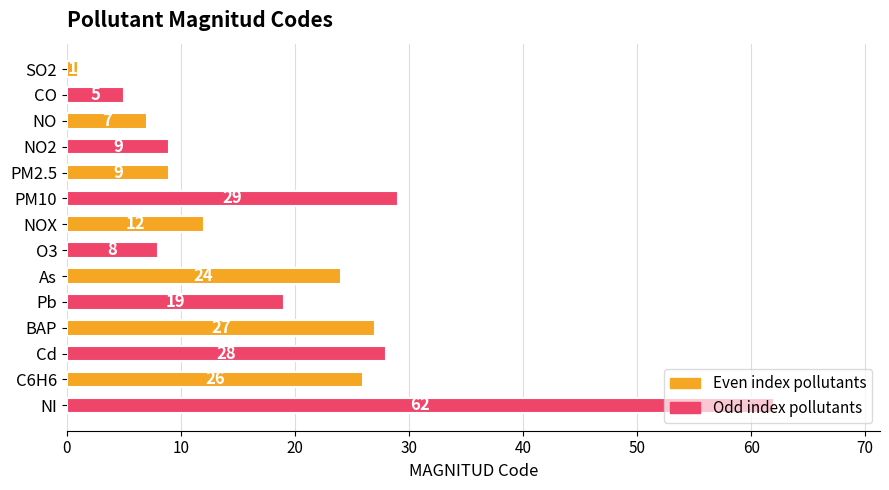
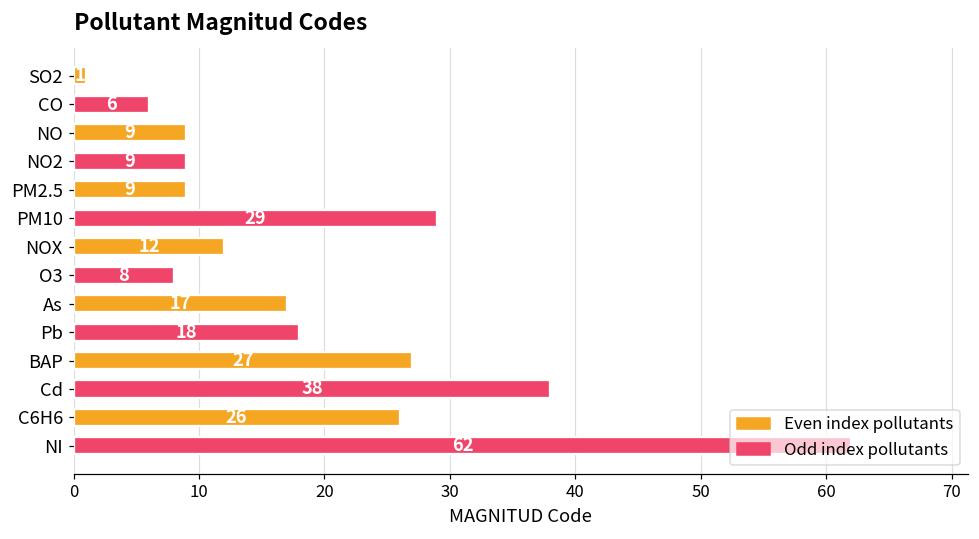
CO: 5 -> 6
NO: 7 -> 9
As: 24 -> 17
Pb: 19 -> 18
Cd: 28 -> 38
